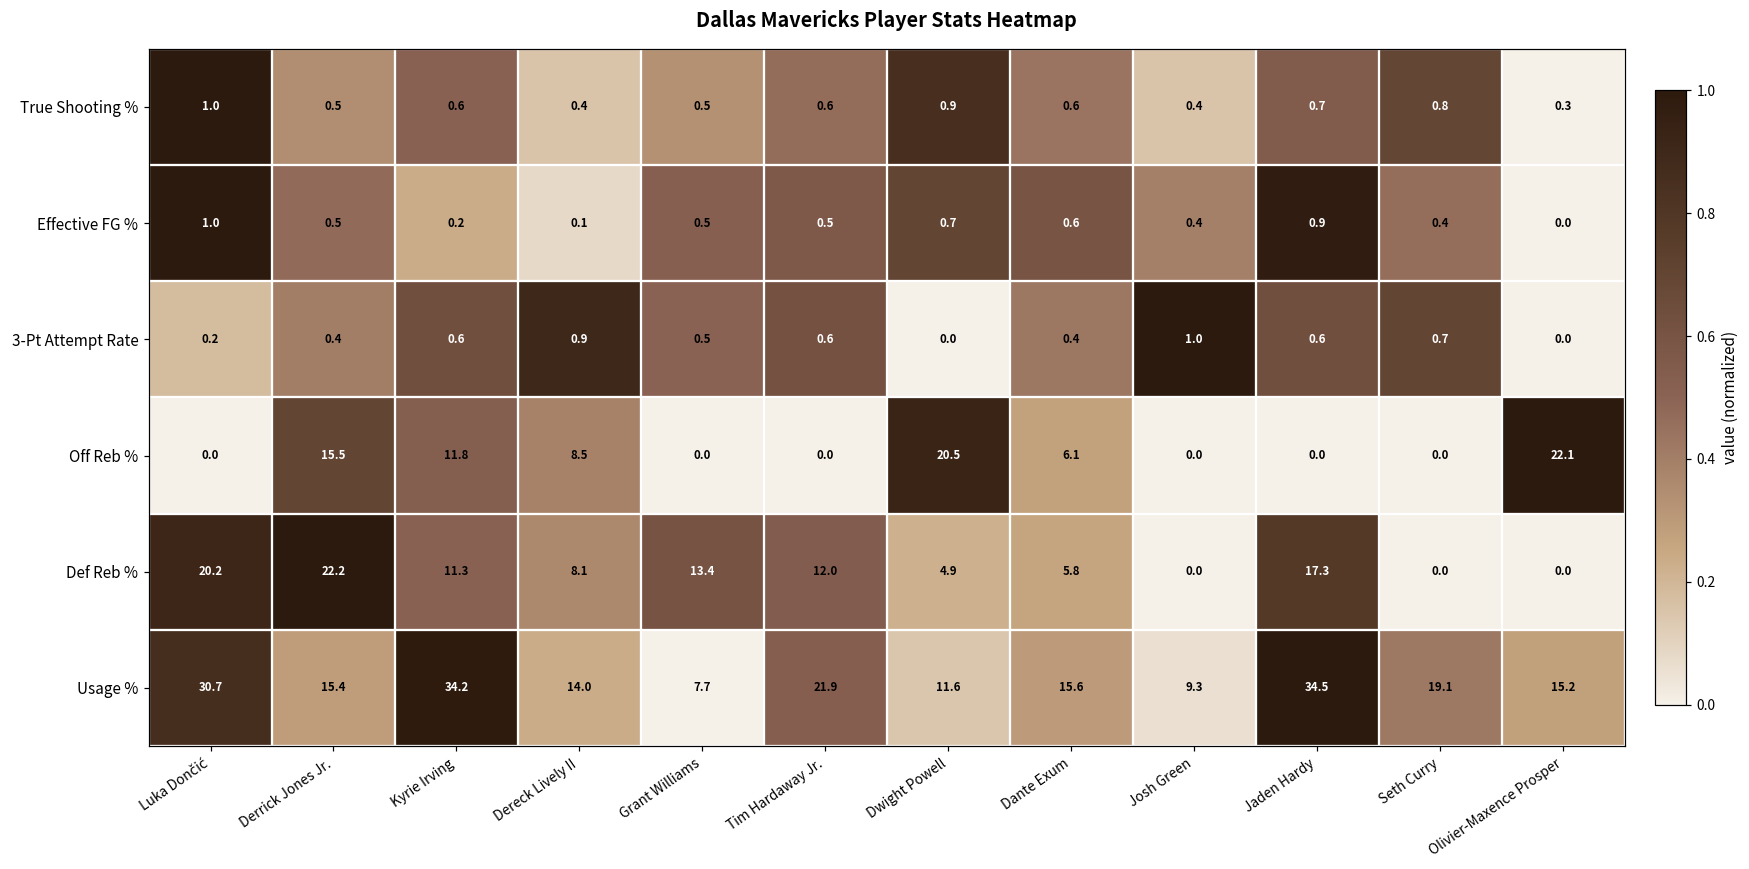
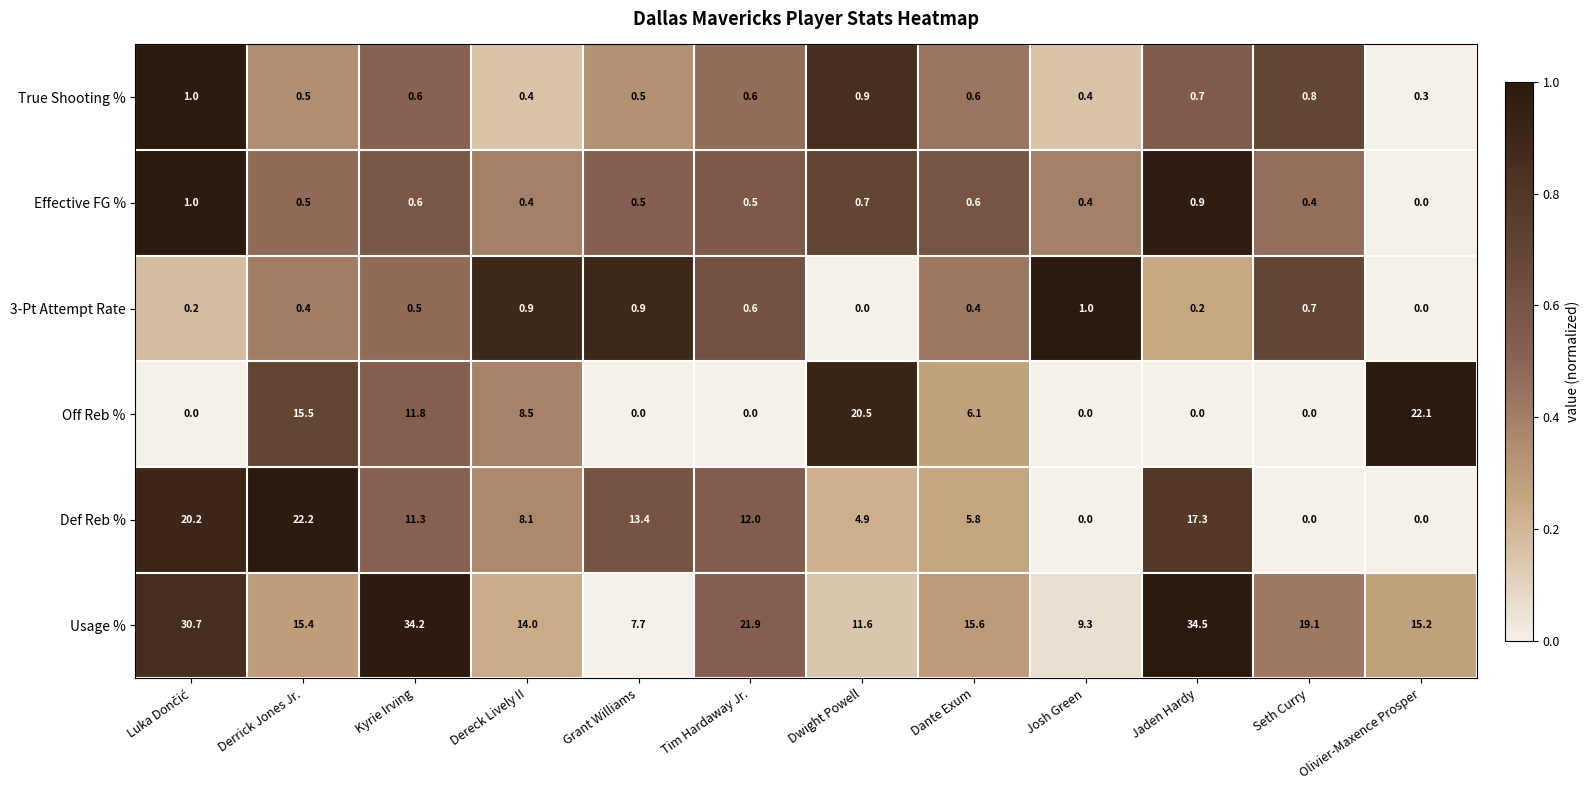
Effective FG %, Kyrie Irving: 0.2 -> 0.6
Effective FG %, Dereck Lively II: 0.1 -> 0.4
3-Pt Attempt Rate, Kyrie Irving: 0.6 -> 0.5
3-Pt Attempt Rate, Grant Williams: 0.5 -> 0.9
3-Pt Attempt Rate, Jaden Hardy: 0.6 -> 0.2
